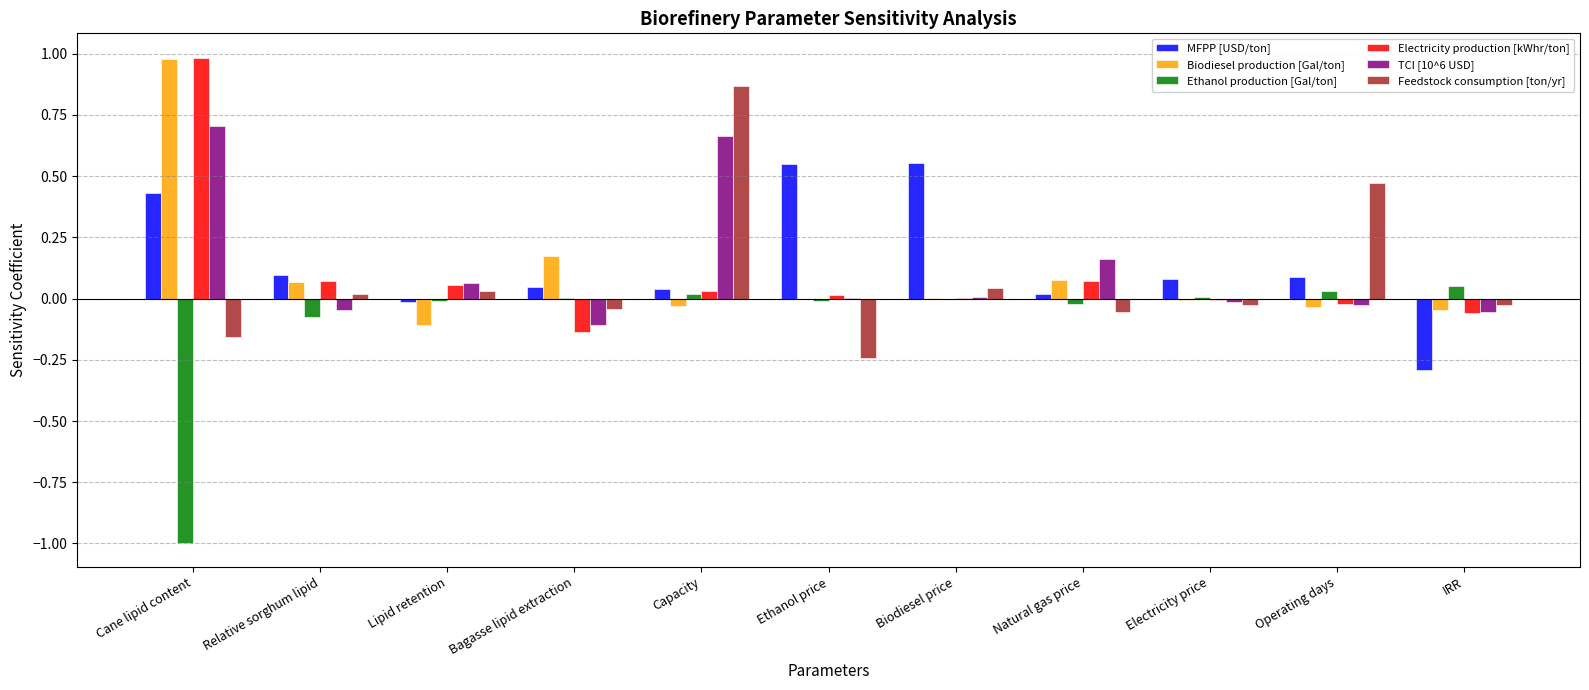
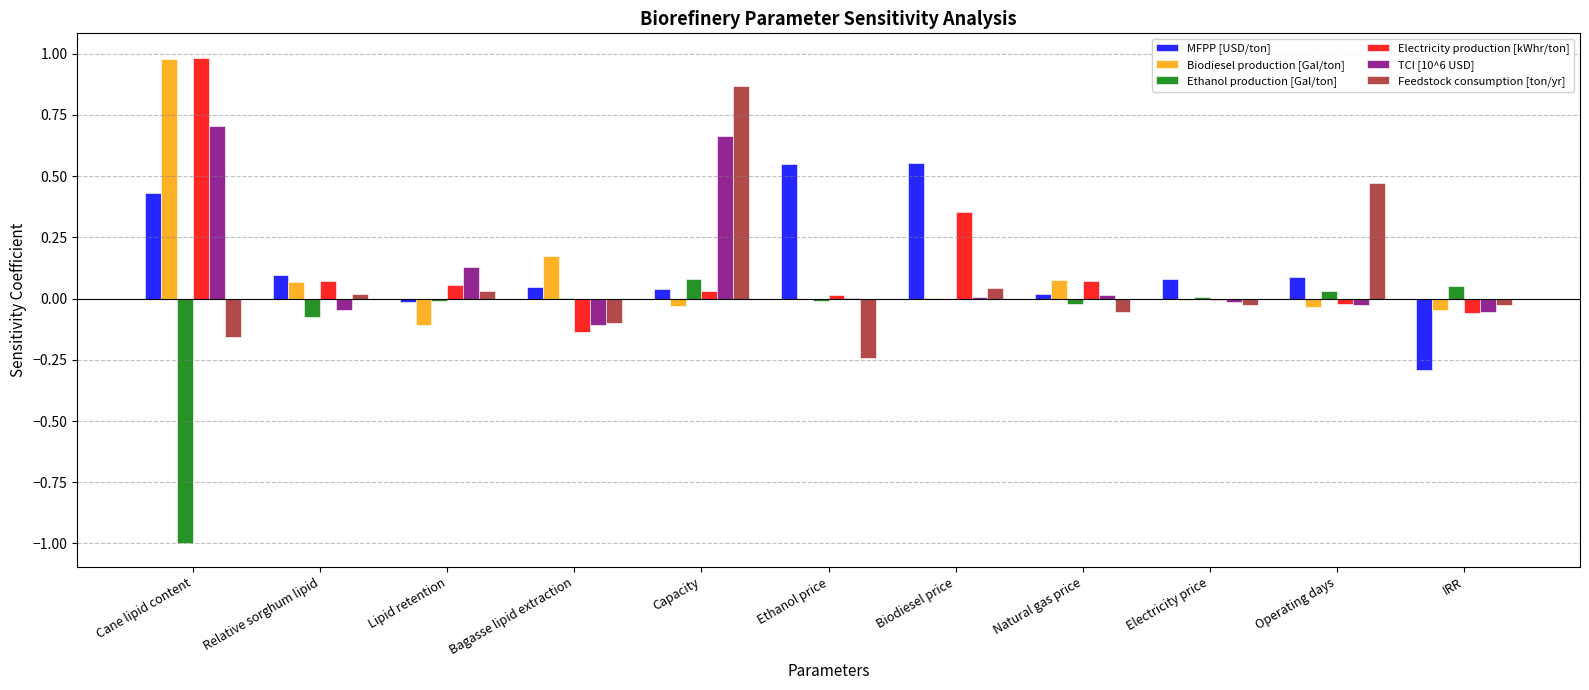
TCI [10^6 USD], Lipid retention: 0.07 -> 0.13
Feedstock consumption [ton/yr], Bagasse lipid extraction: -0.04 -> -0.10
Ethanol production [Gal/ton], Capacity: 0.02 -> 0.08
Electricity production [kWhr/ton], Biodiesel price: 0.00 -> 0.35
TCI [10^6 USD], Natural gas price: 0.16 -> 0.02
